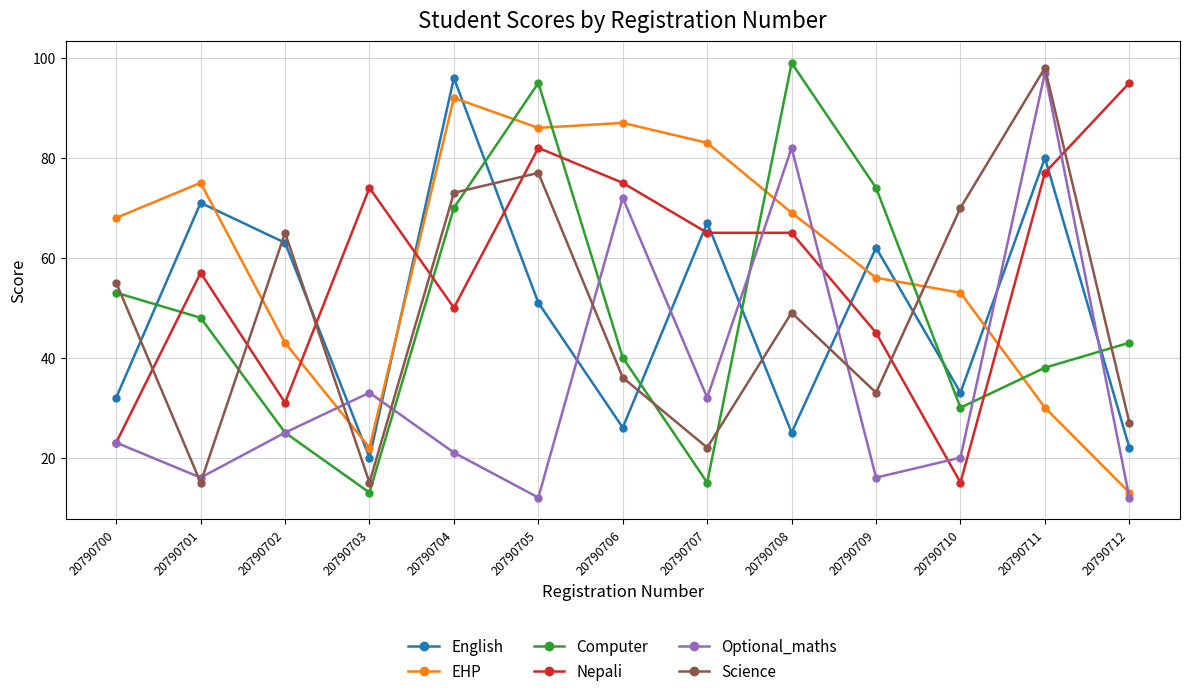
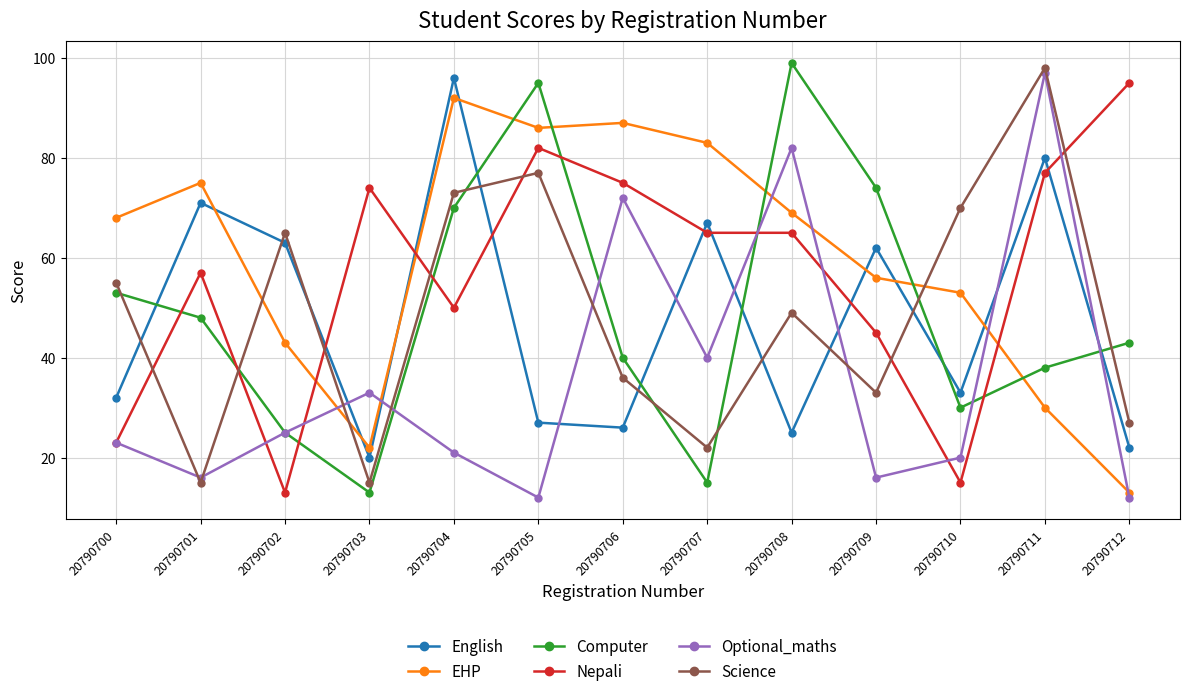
Nepali, 20790702: 31 -> 13
English, 20790705: 51 -> 27
Optional_maths, 20790707: 32 -> 40
